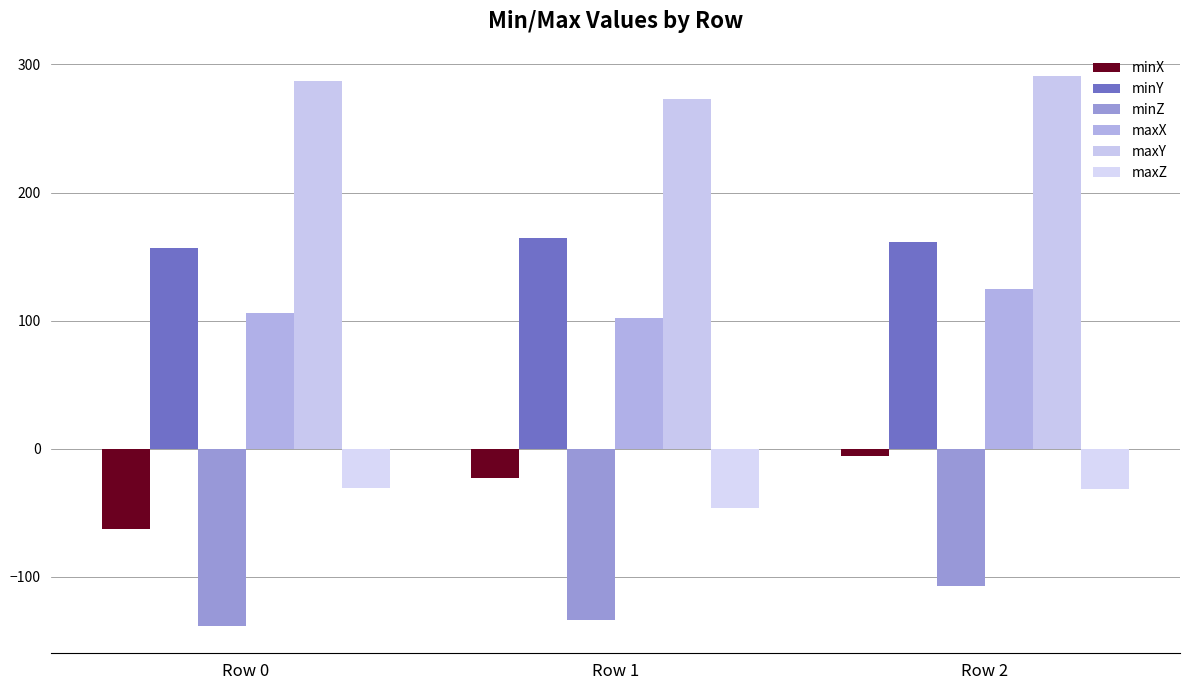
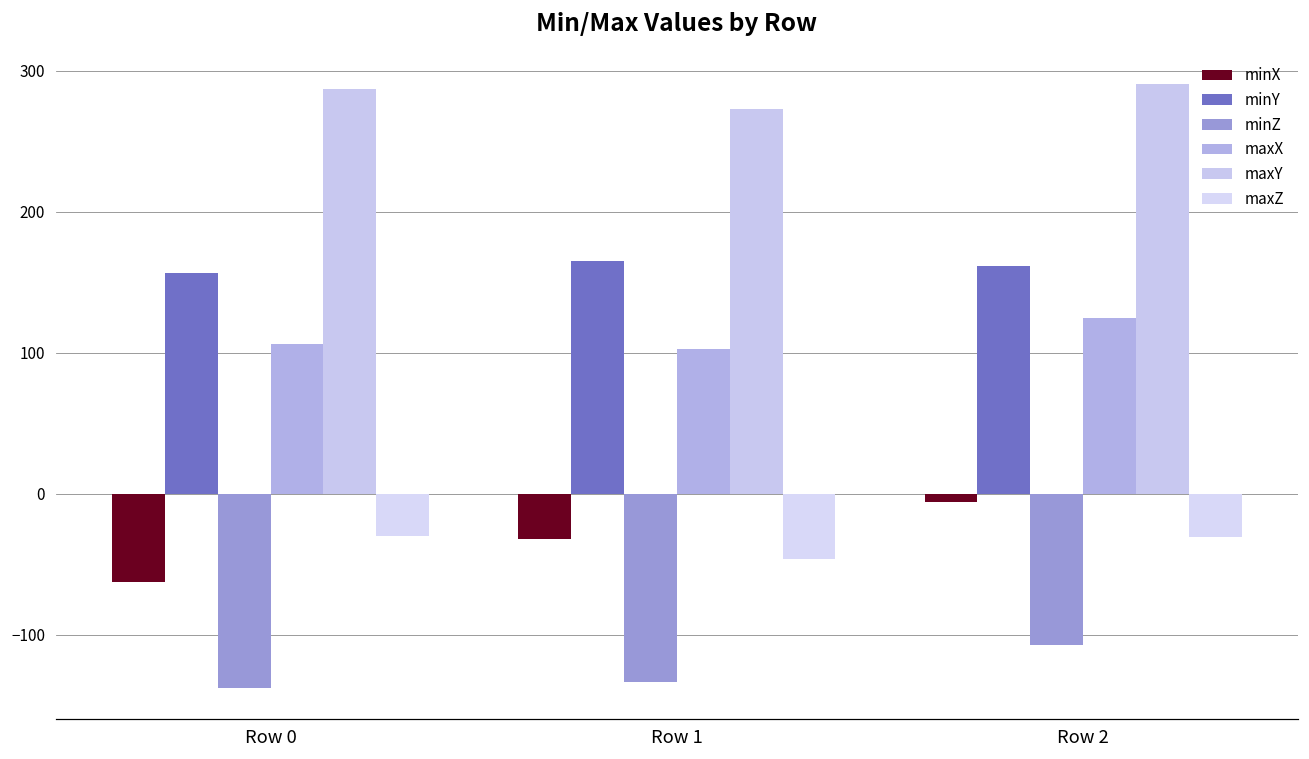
minX, Row 1: -23 -> -32
